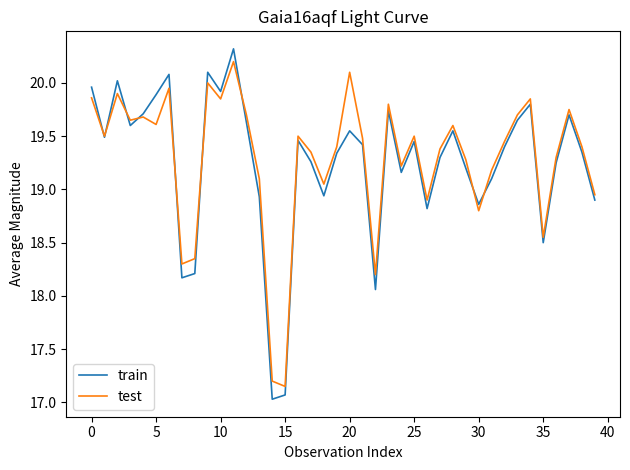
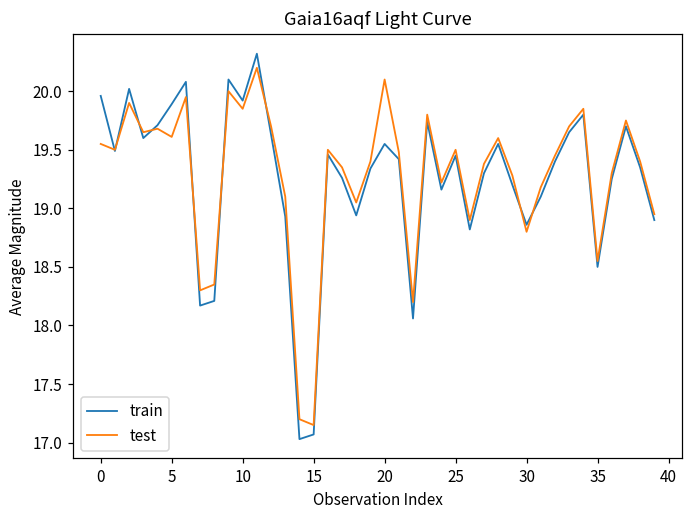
test, 0: 19.86 -> 19.55
